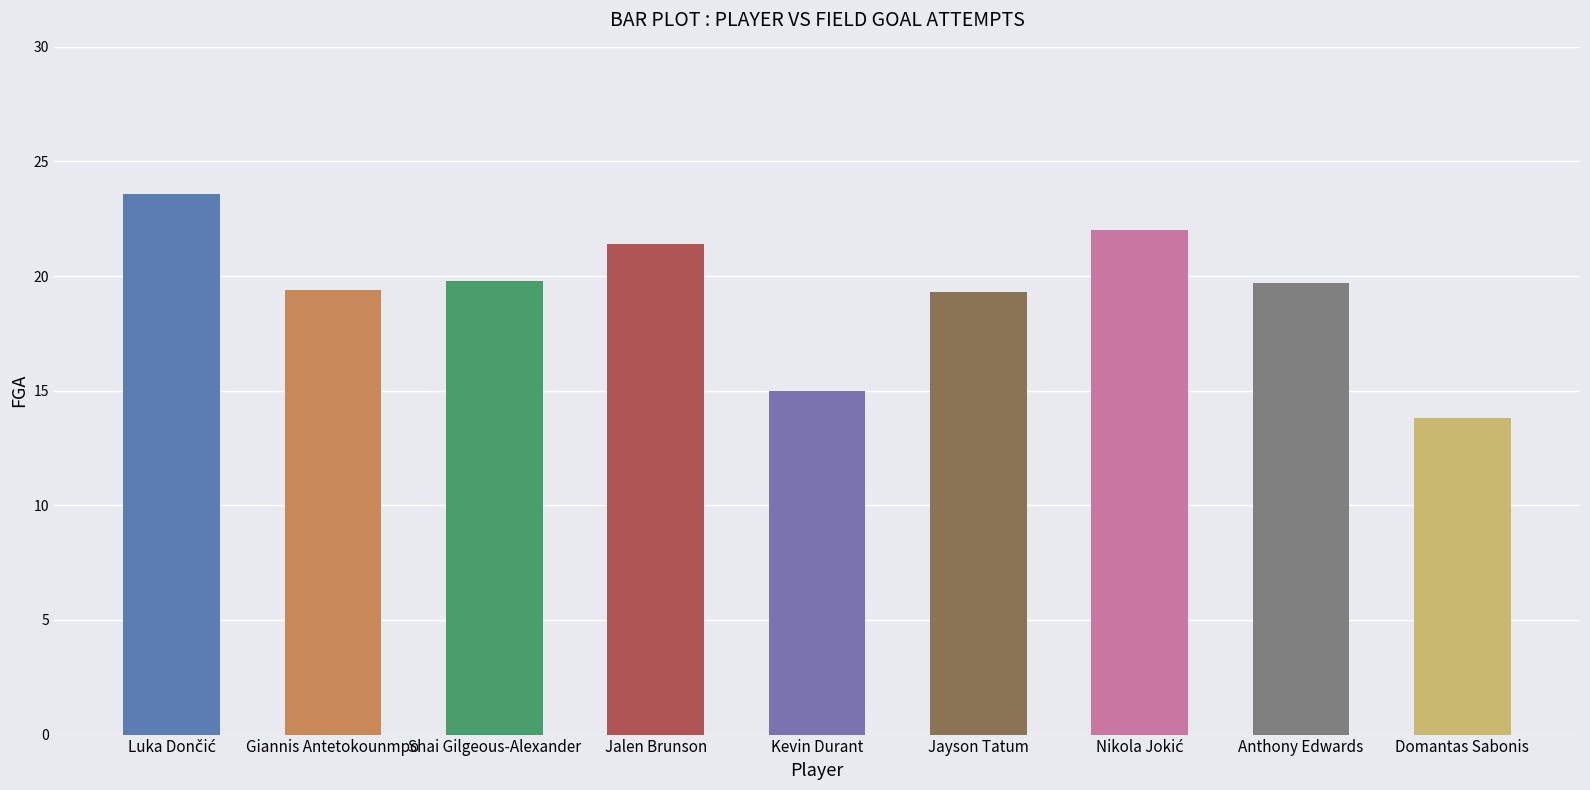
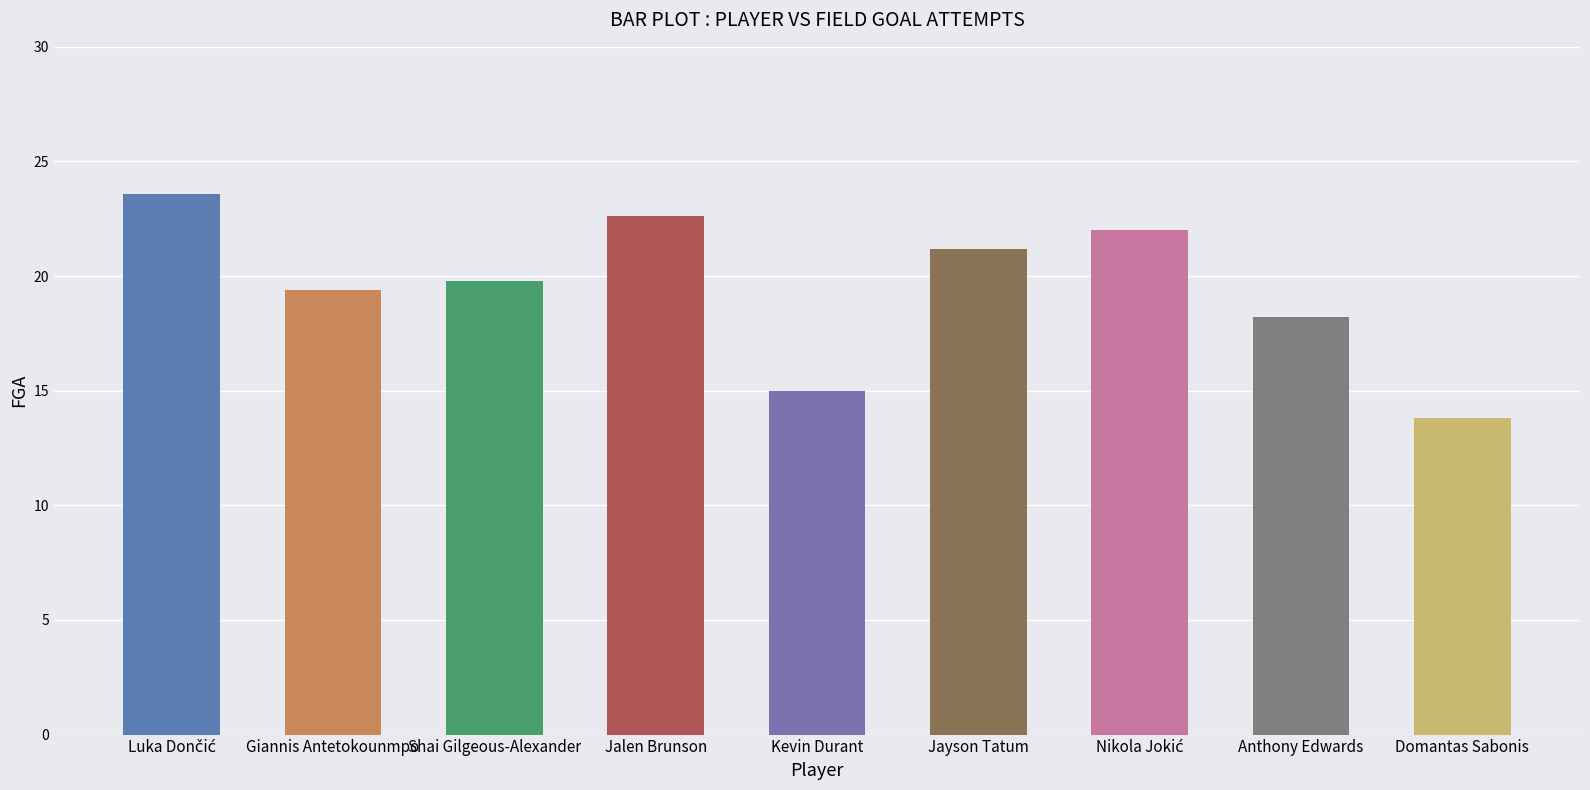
Jalen Brunson: 21.4 -> 22.6
Jayson Tatum: 19.3 -> 21.2
Anthony Edwards: 19.7 -> 18.2
